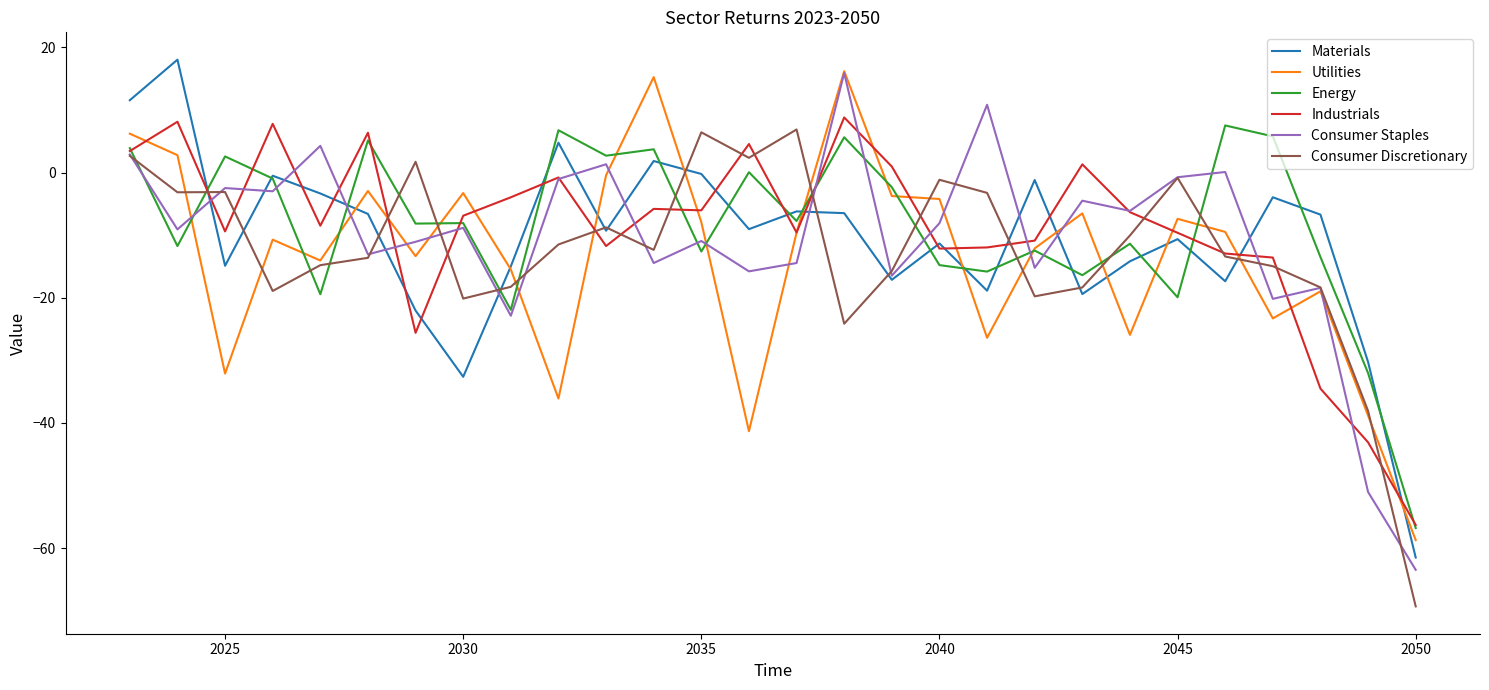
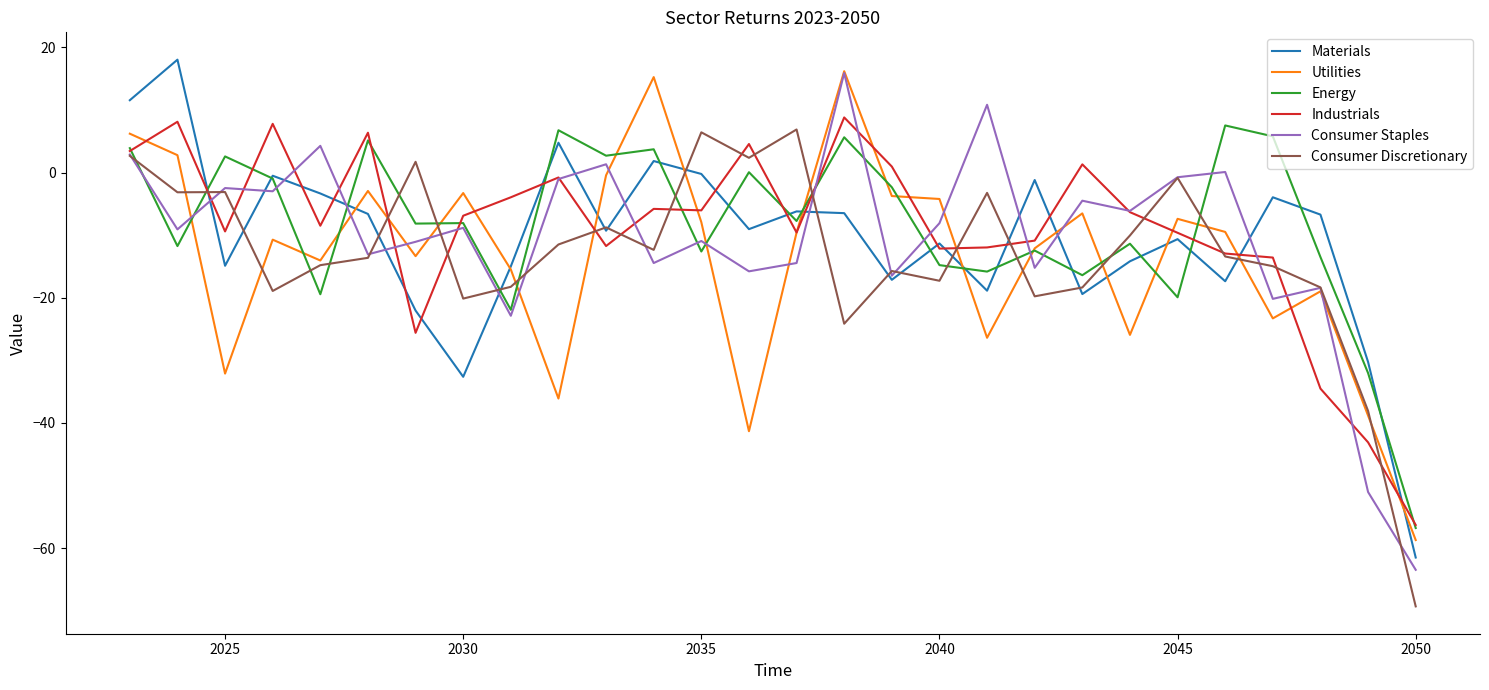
Consumer Discretionary, 2040: -1 -> -17
